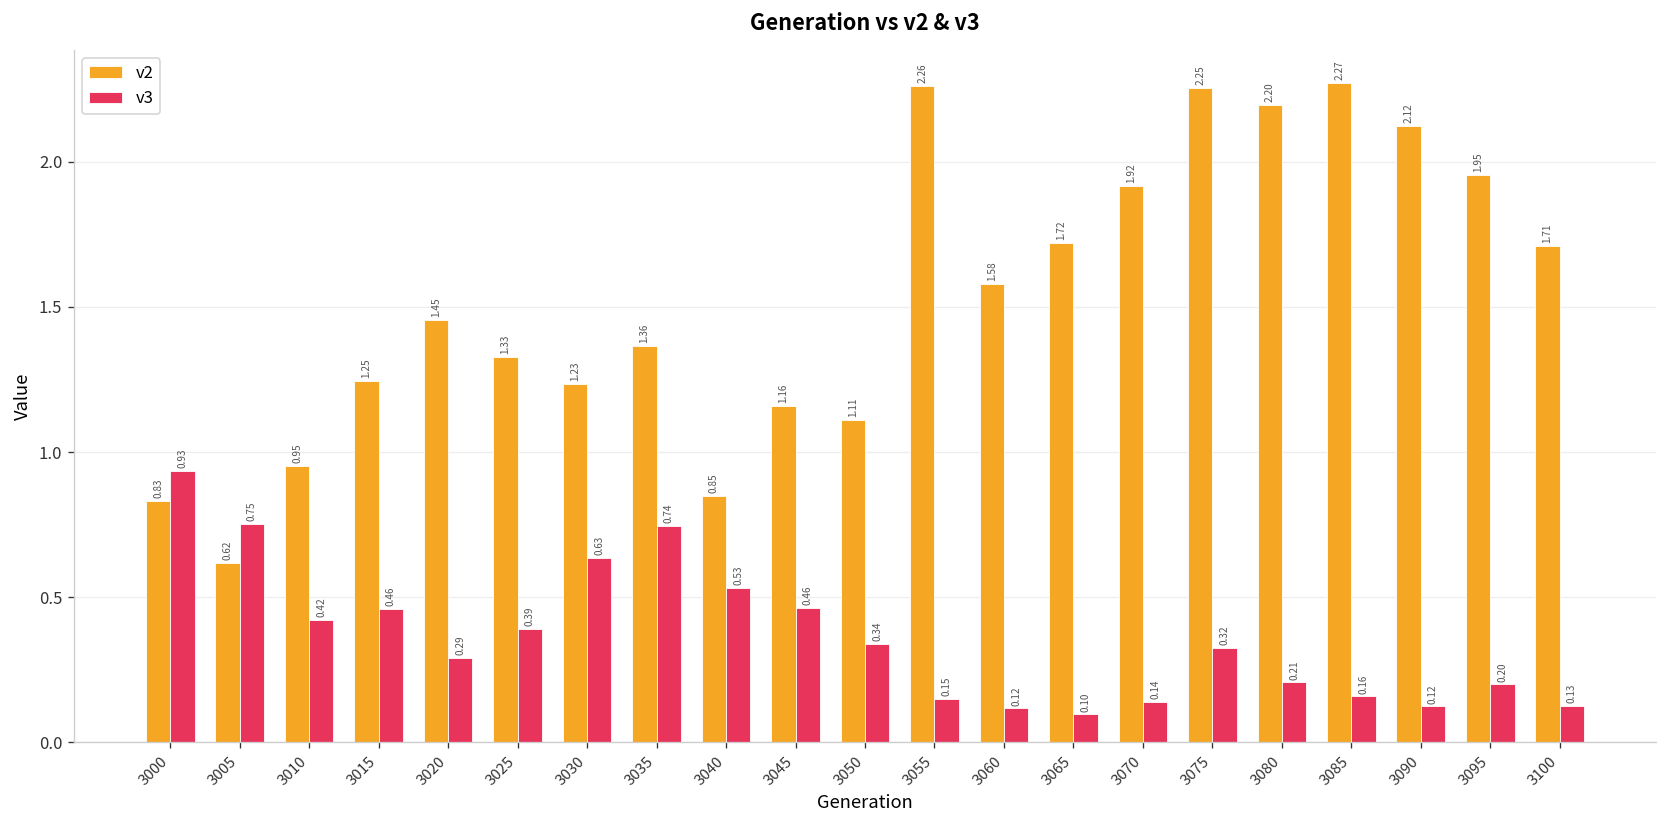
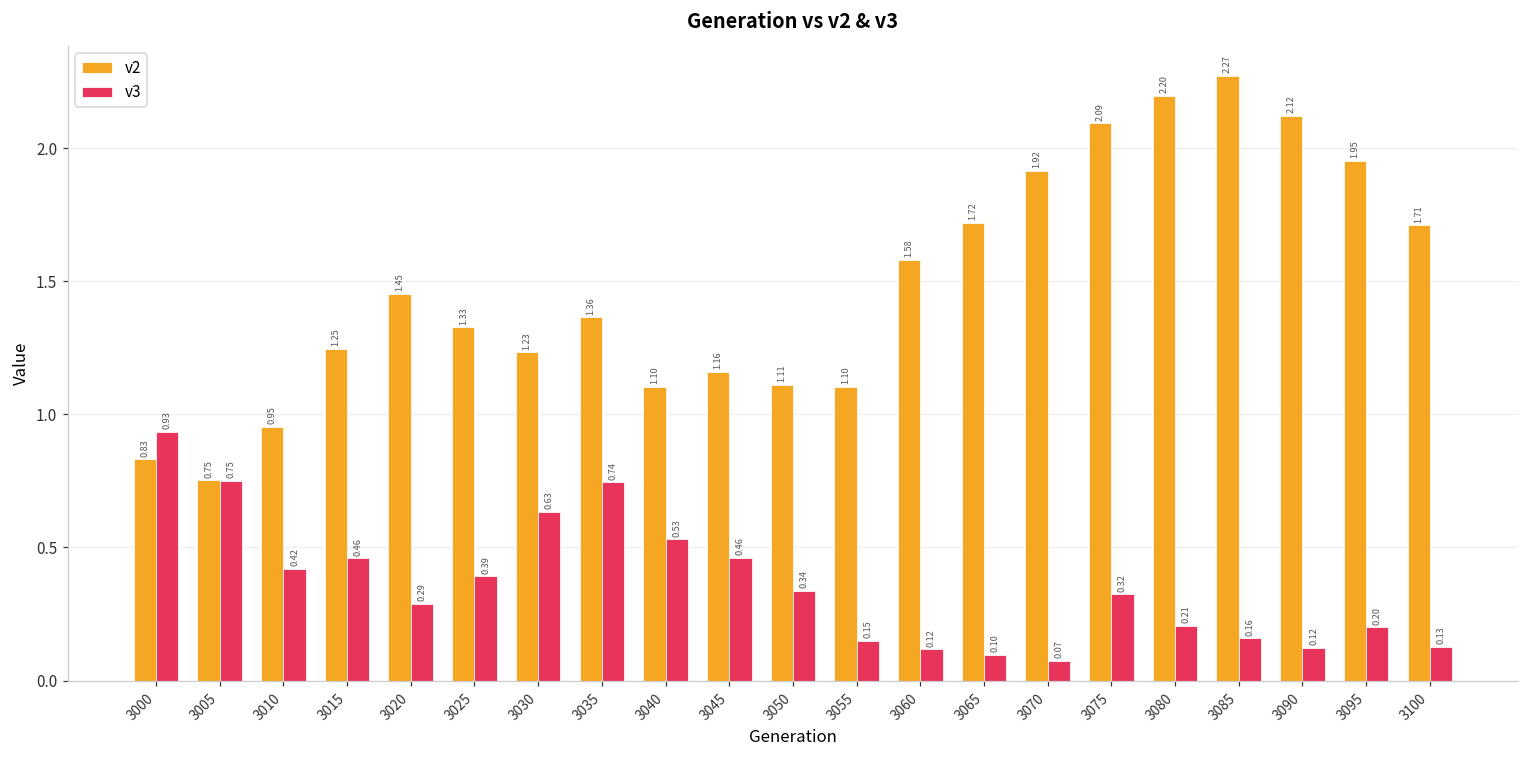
v2, 3005: 0.62 -> 0.75
v2, 3040: 0.85 -> 1.10
v2, 3055: 2.26 -> 1.10
v3, 3070: 0.14 -> 0.07
v2, 3075: 2.25 -> 2.09
